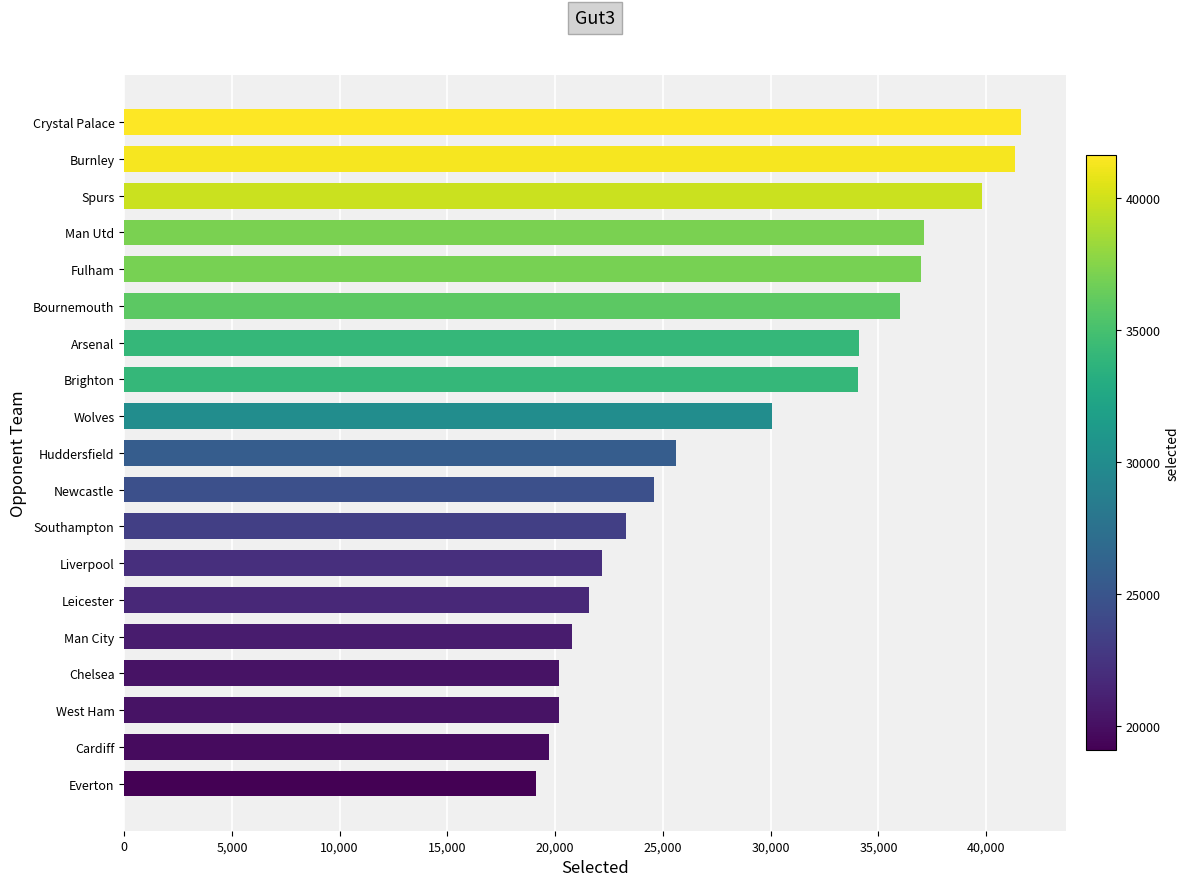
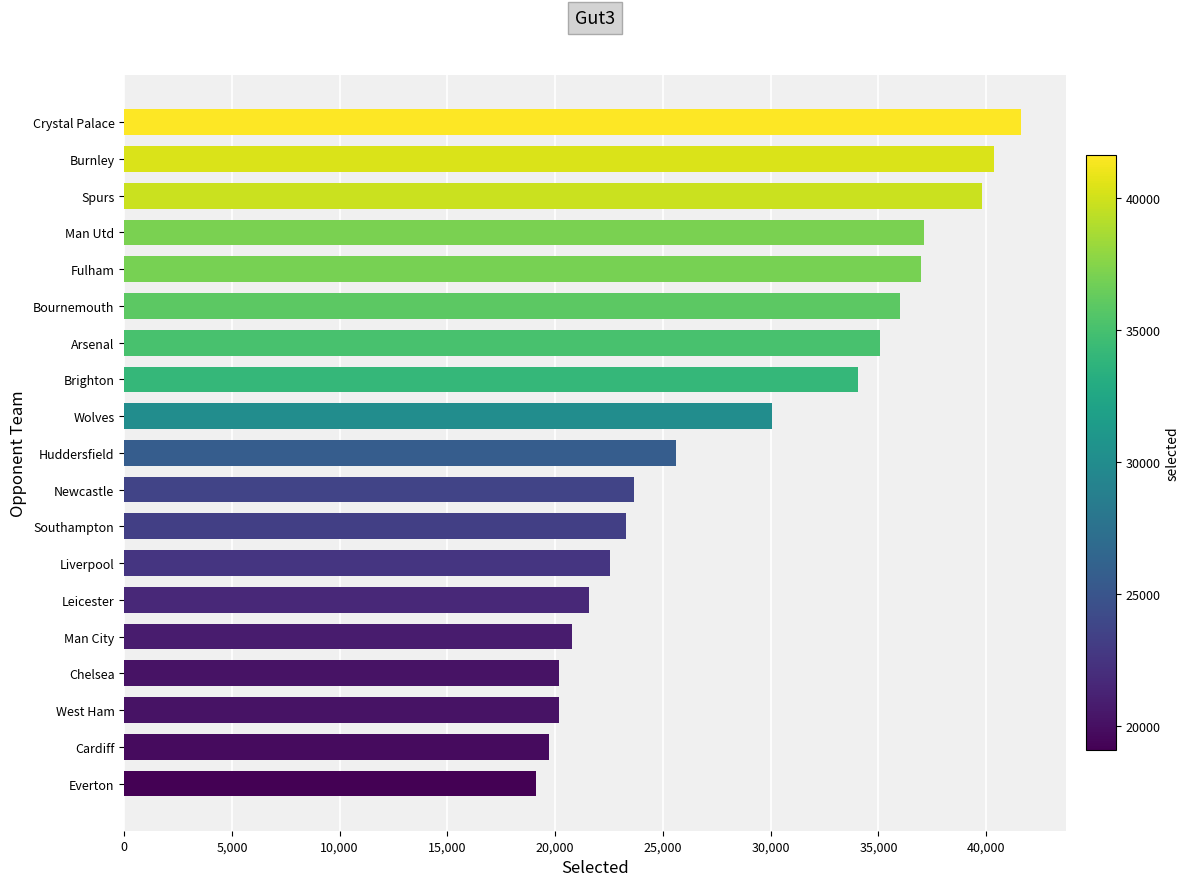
Burnley: 41,300 -> 40,300
Arsenal: 34,100 -> 35,100
Newcastle: 24,600 -> 23,600
Liverpool: 22,200 -> 22,600
